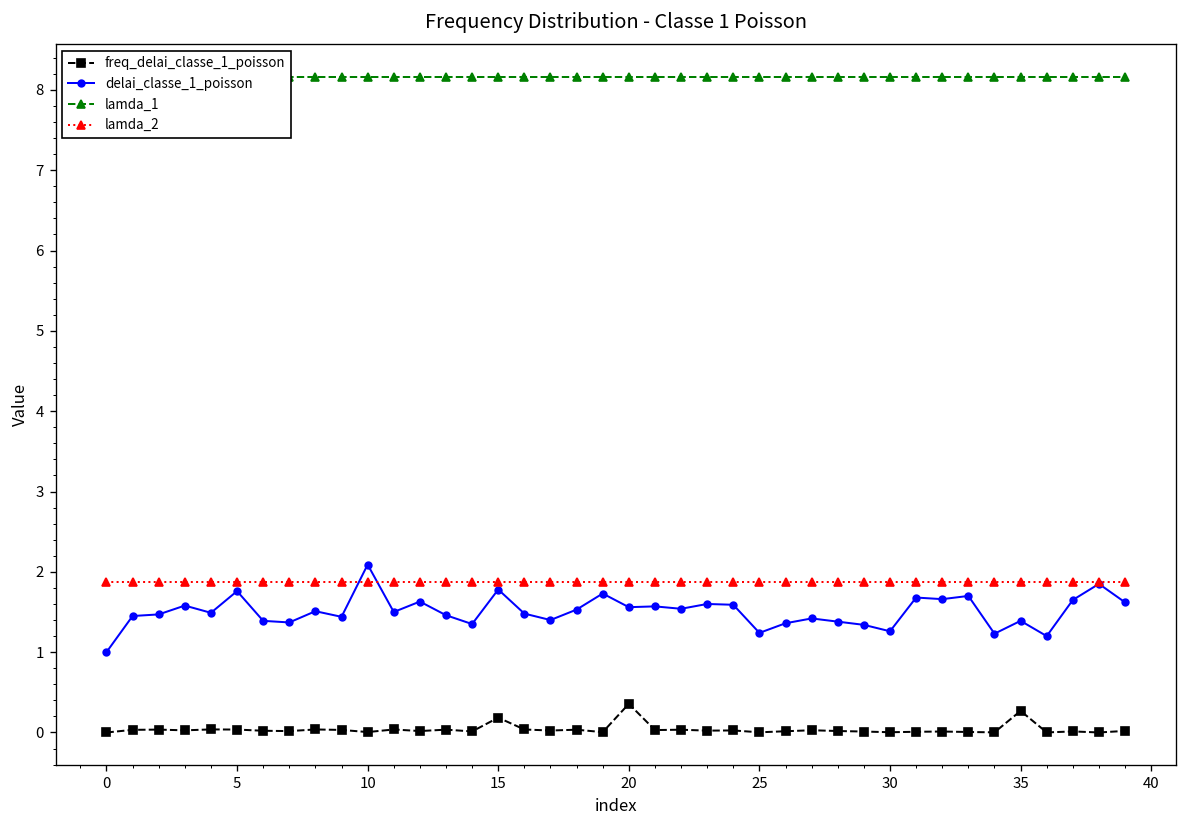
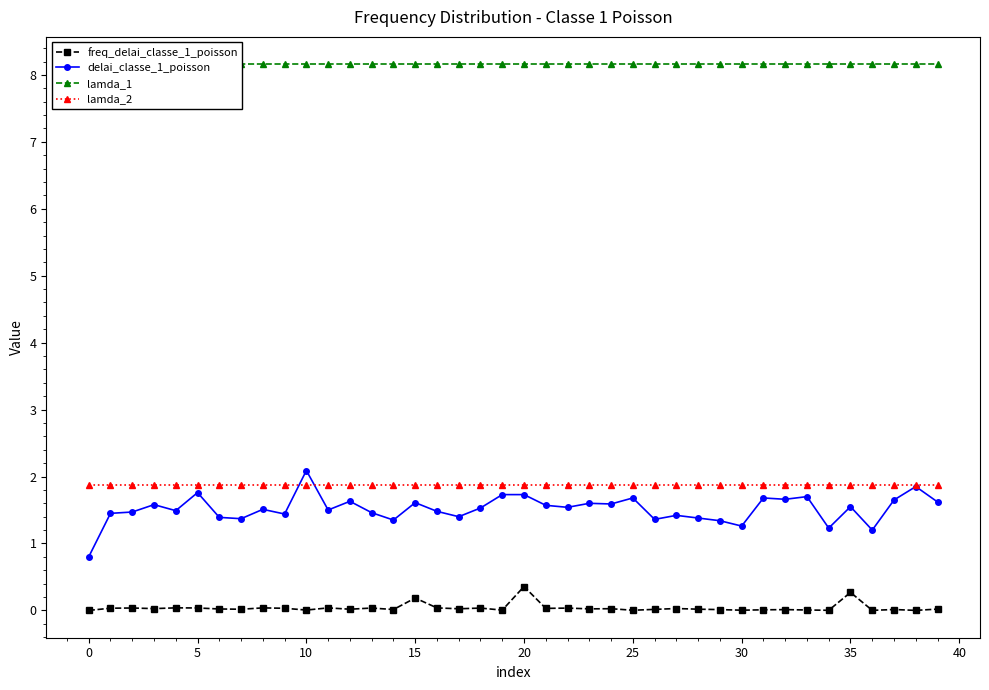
delai_classe_1_poisson, 0: 1.0 -> 0.8
delai_classe_1_poisson, 15: 1.8 -> 1.6
delai_classe_1_poisson, 20: 1.6 -> 1.7
delai_classe_1_poisson, 25: 1.2 -> 1.7
delai_classe_1_poisson, 35: 1.4 -> 1.6
